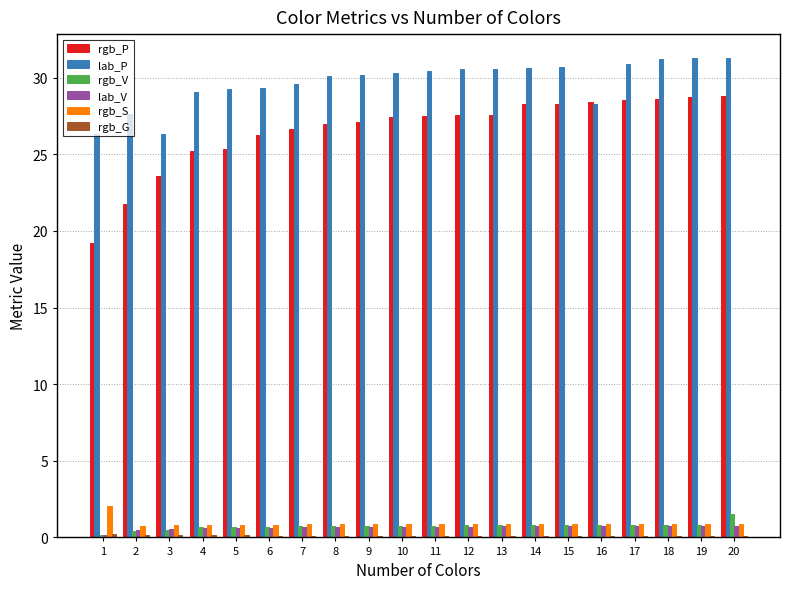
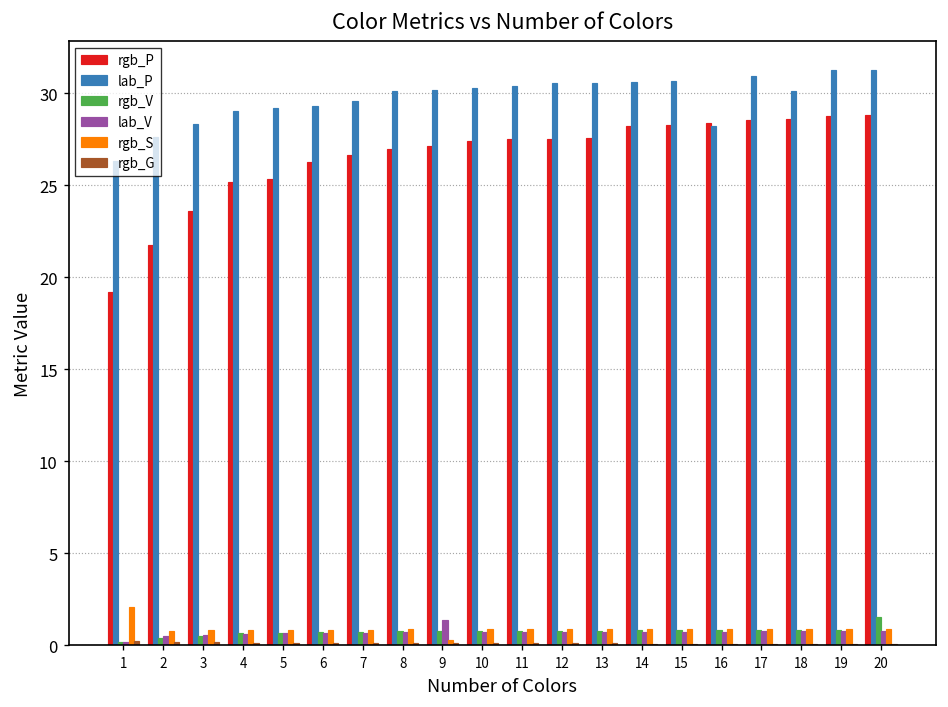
lab_P, 3: 26.4 -> 28.3
lab_V, 9: 0.7 -> 1.4
rgb_S, 9: 0.9 -> 0.3
lab_P, 18: 31.2 -> 30.1
